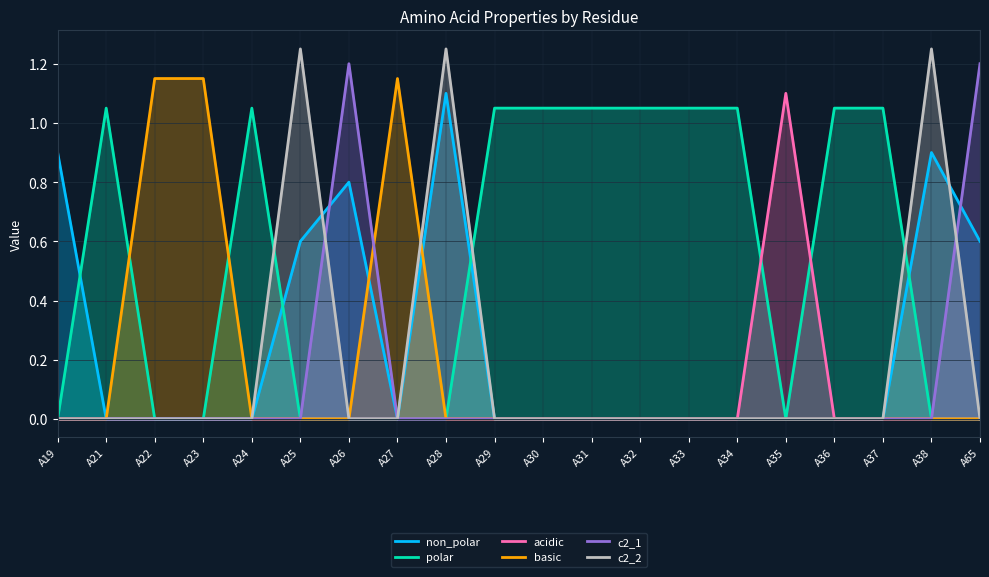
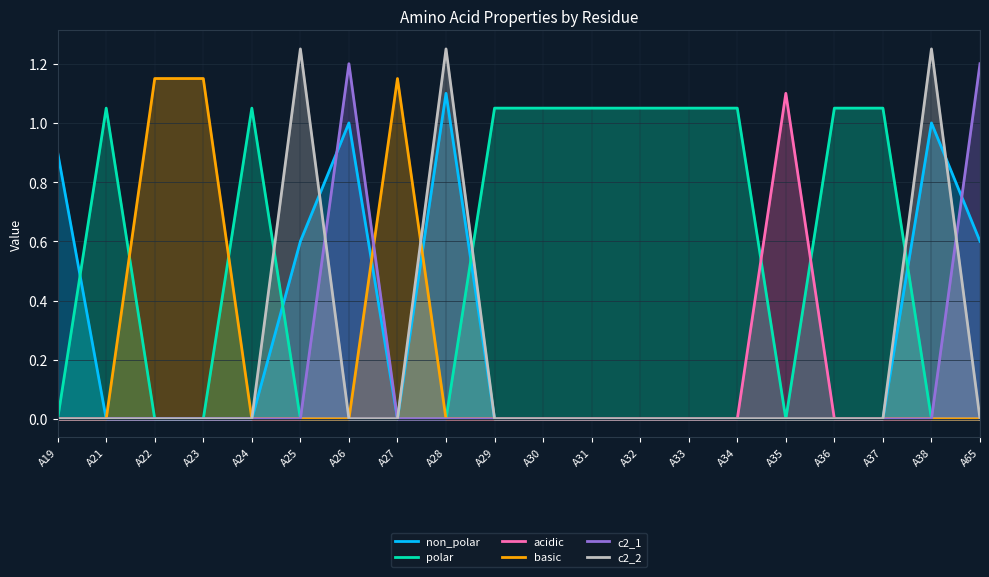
non_polar, A26: 0.8 -> 1.0
non_polar, A38: 0.9 -> 1.0
